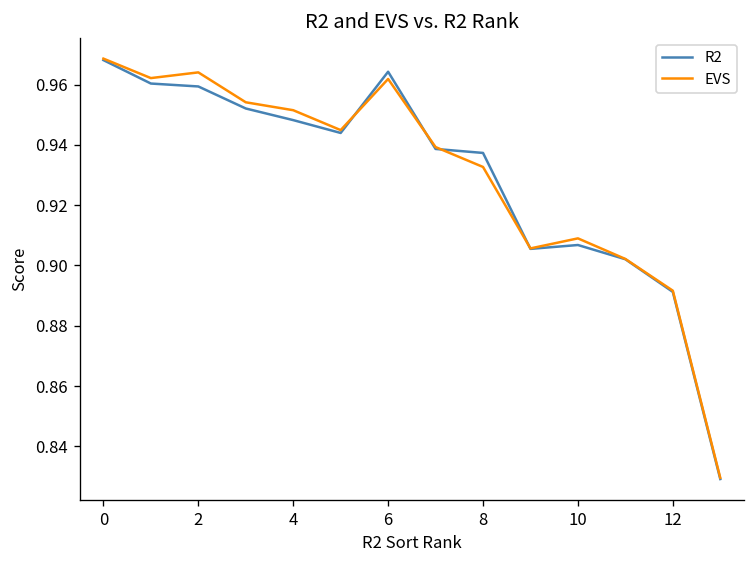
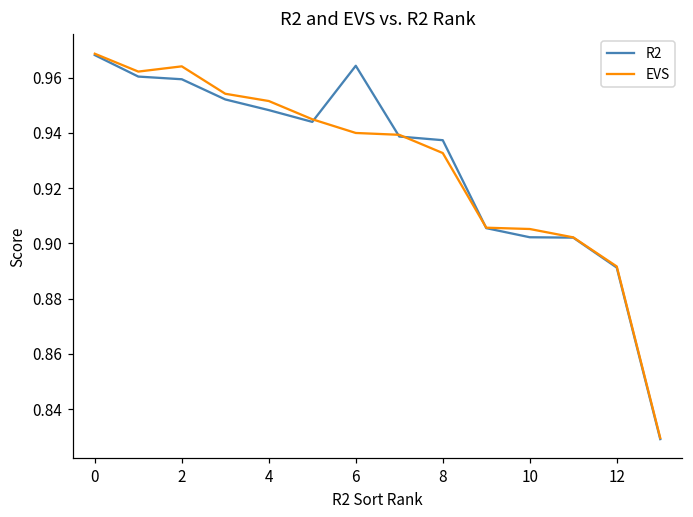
EVS, 6: 0.962 -> 0.940
R2, 10: 0.907 -> 0.902
EVS, 10: 0.909 -> 0.905
